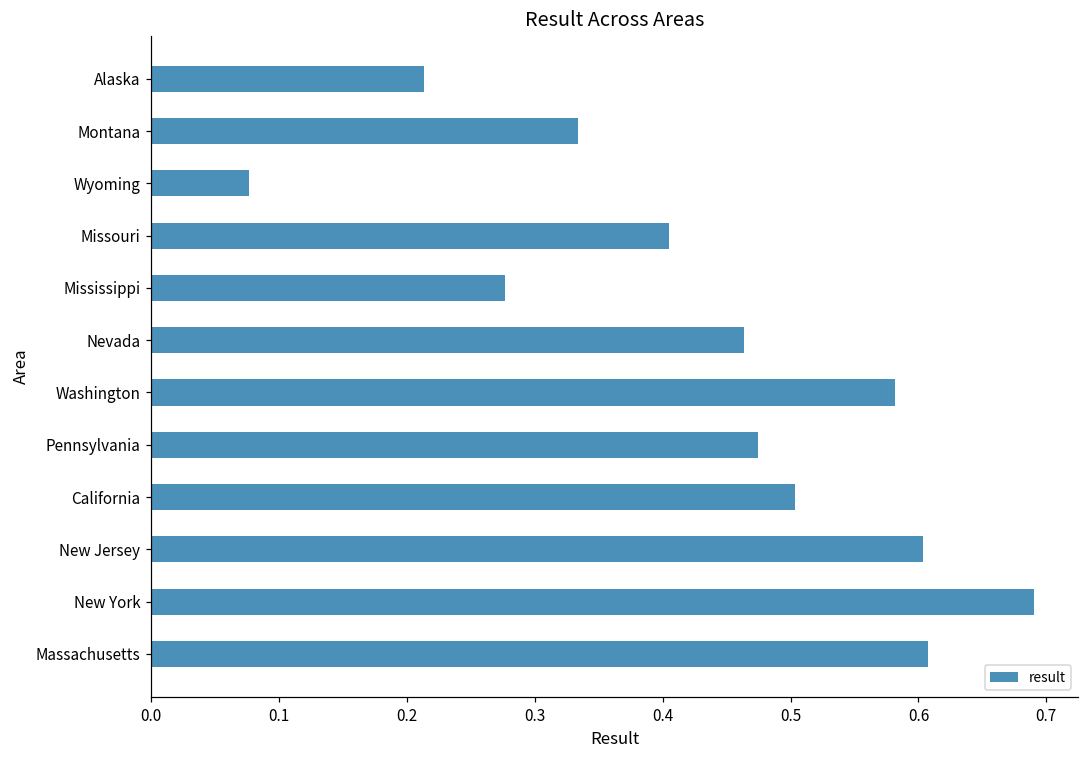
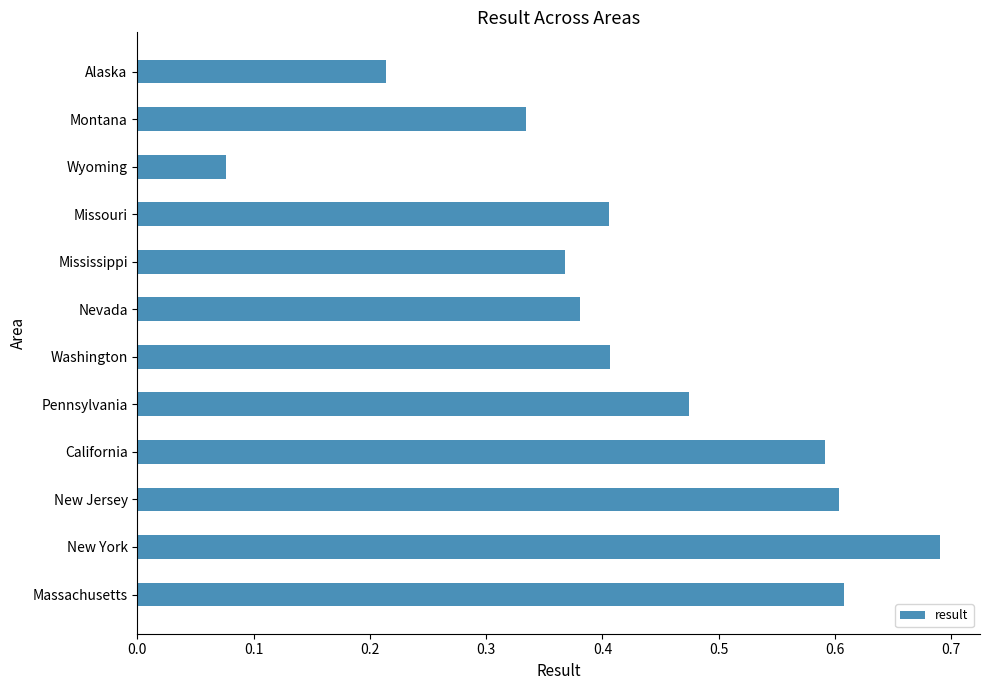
Mississippi: 0.276 -> 0.368
Nevada: 0.463 -> 0.381
Washington: 0.581 -> 0.407
California: 0.503 -> 0.591
